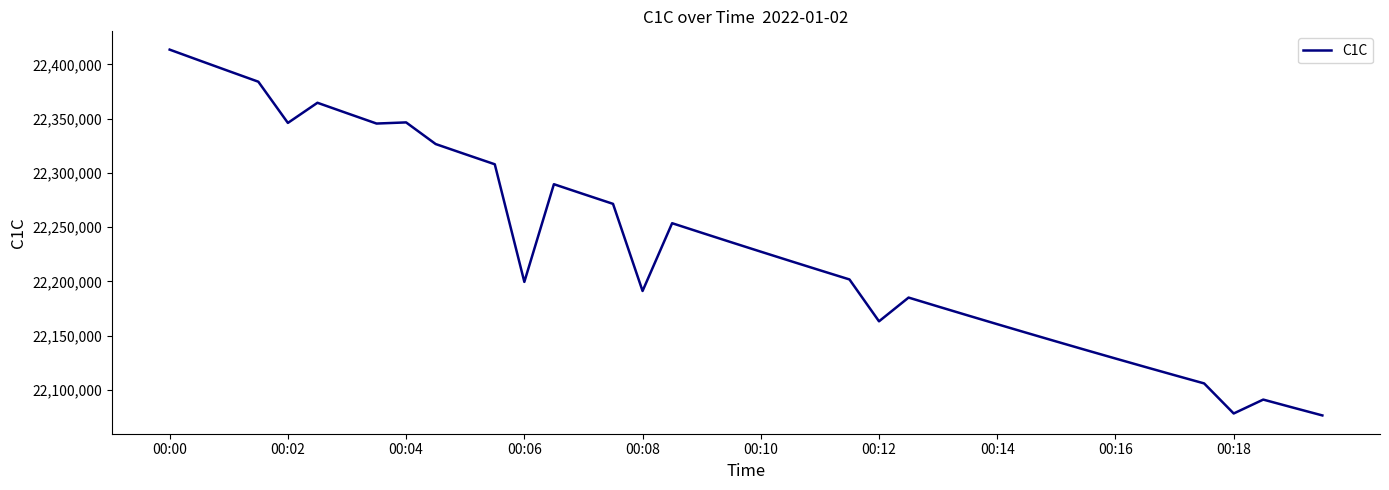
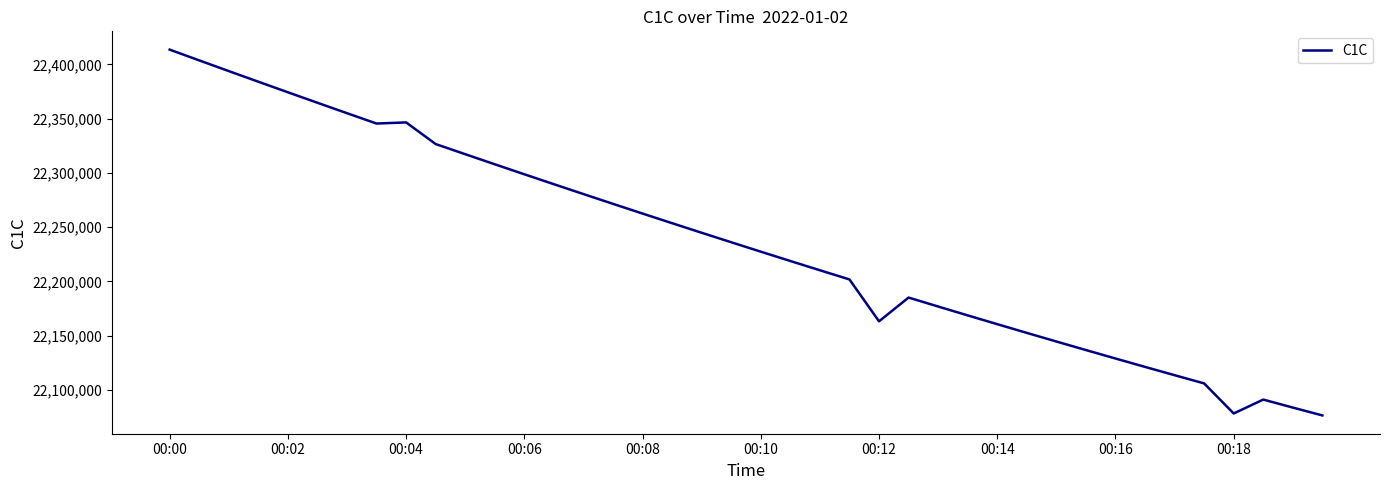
00:02: 22,346,000 -> 22,374,000
00:06: 22,199,000 -> 22,299,000
00:08: 22,191,000 -> 22,262,000
